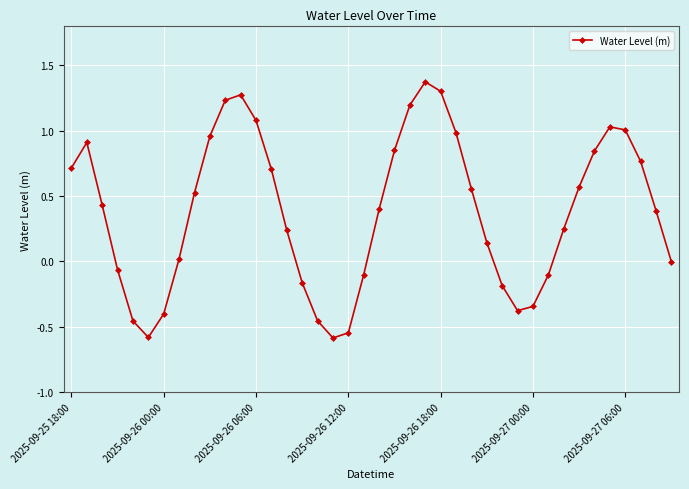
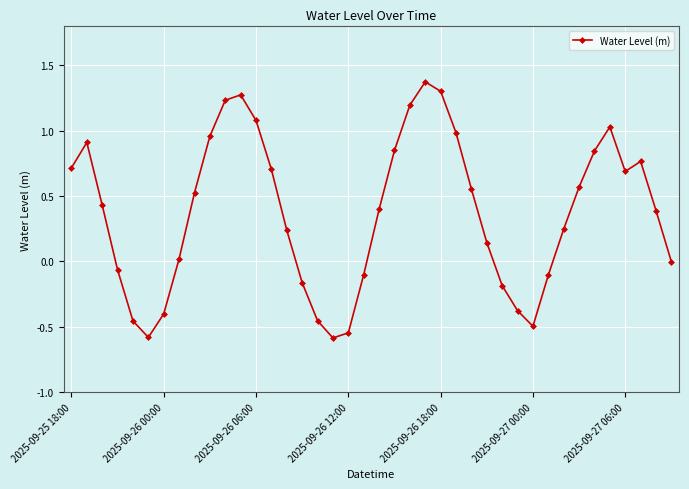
2025-09-27 00:00: -0.34 -> -0.50
2025-09-27 06:00: 1.01 -> 0.69
